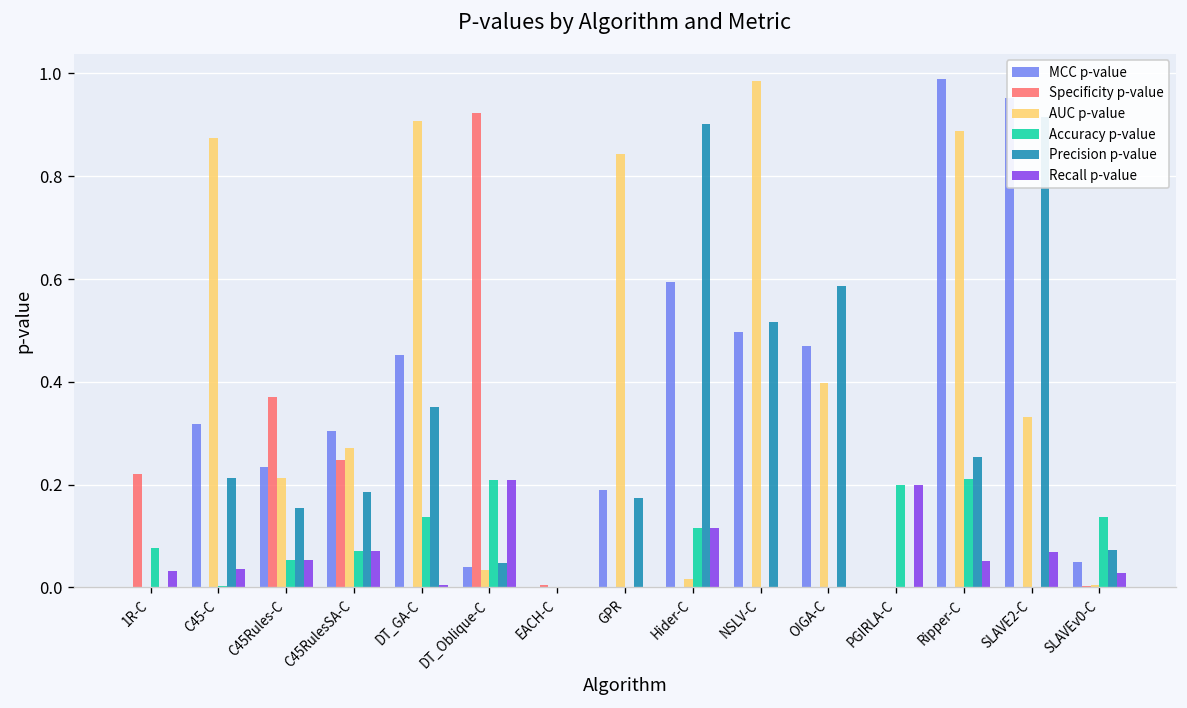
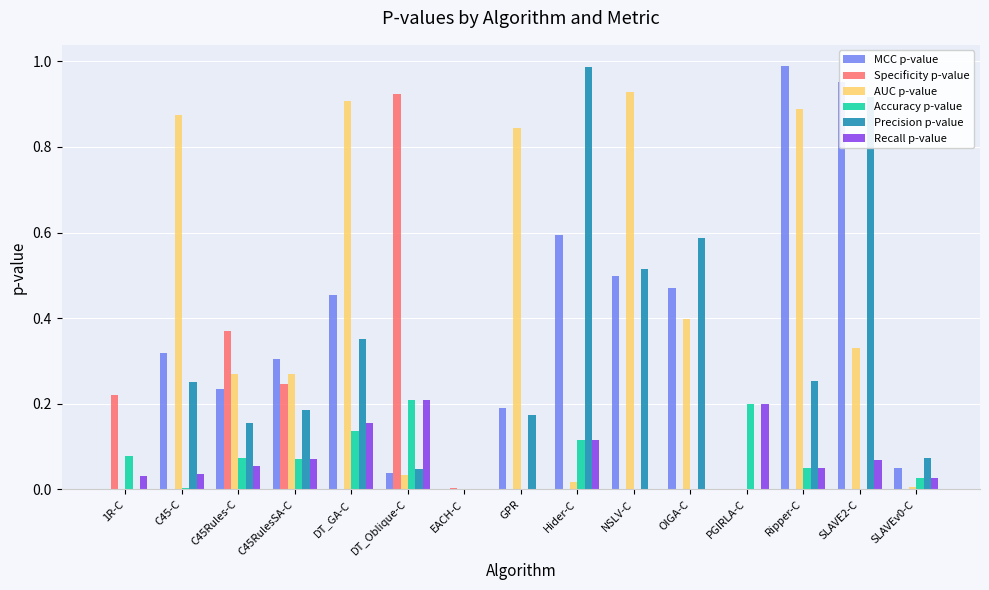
Precision p-value, C45-C: 0.21 -> 0.25
AUC p-value, C45Rules-C: 0.21 -> 0.27
Accuracy p-value, C45Rules-C: 0.05 -> 0.07
Recall p-value, DT_GA-C: 0.00 -> 0.16
Precision p-value, Hider-C: 0.90 -> 0.99
AUC p-value, NSLV-C: 0.99 -> 0.93
Accuracy p-value, Ripper-C: 0.21 -> 0.05
Accuracy p-value, SLAVEv0-C: 0.14 -> 0.03
